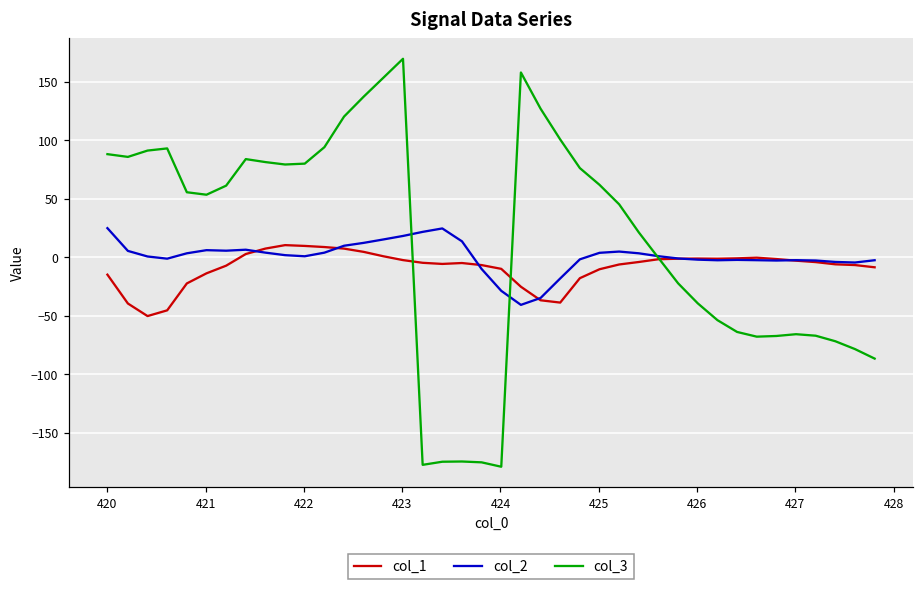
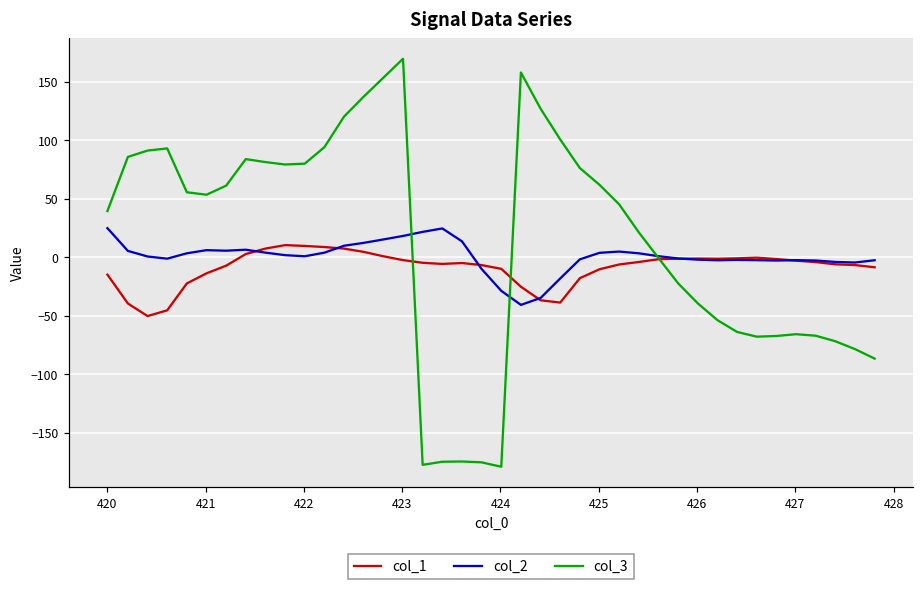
col_3, 420: 88 -> 40
